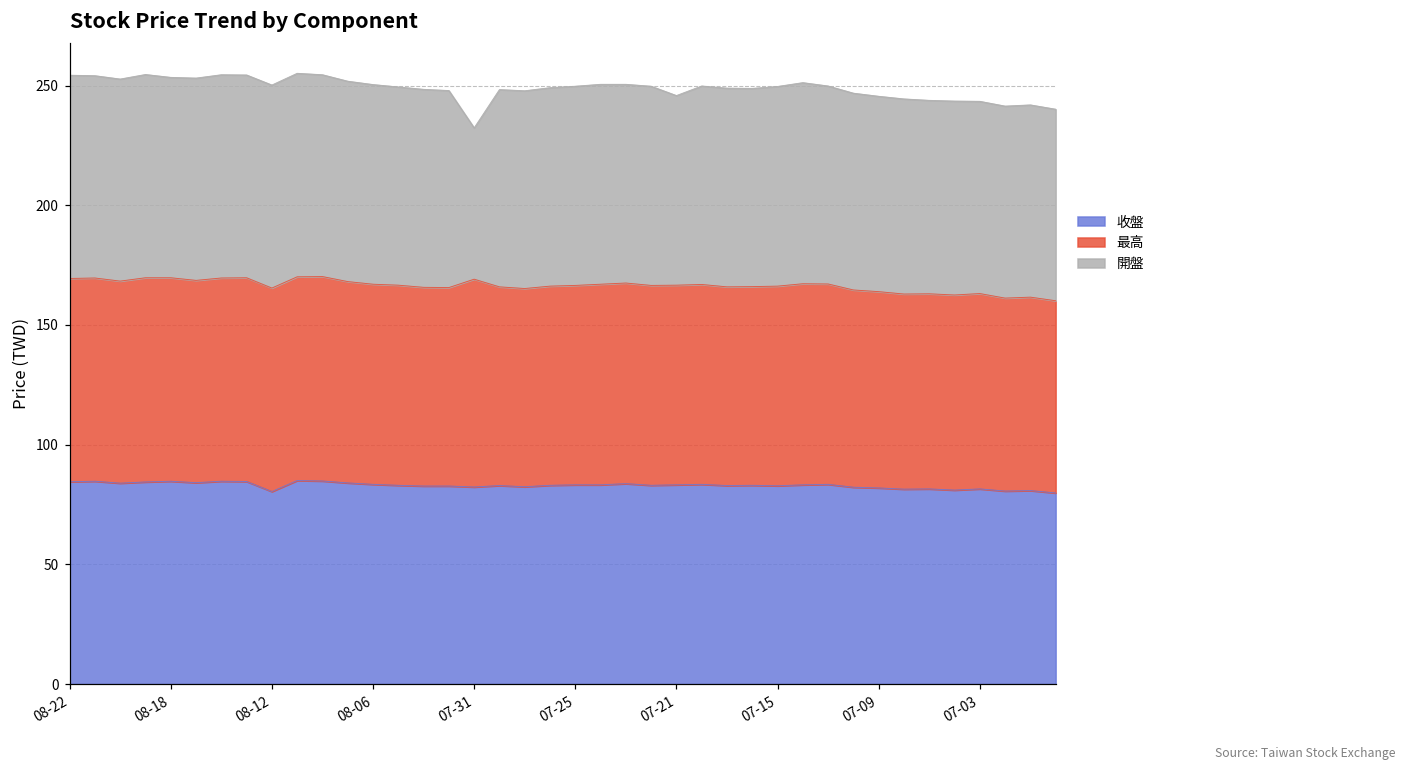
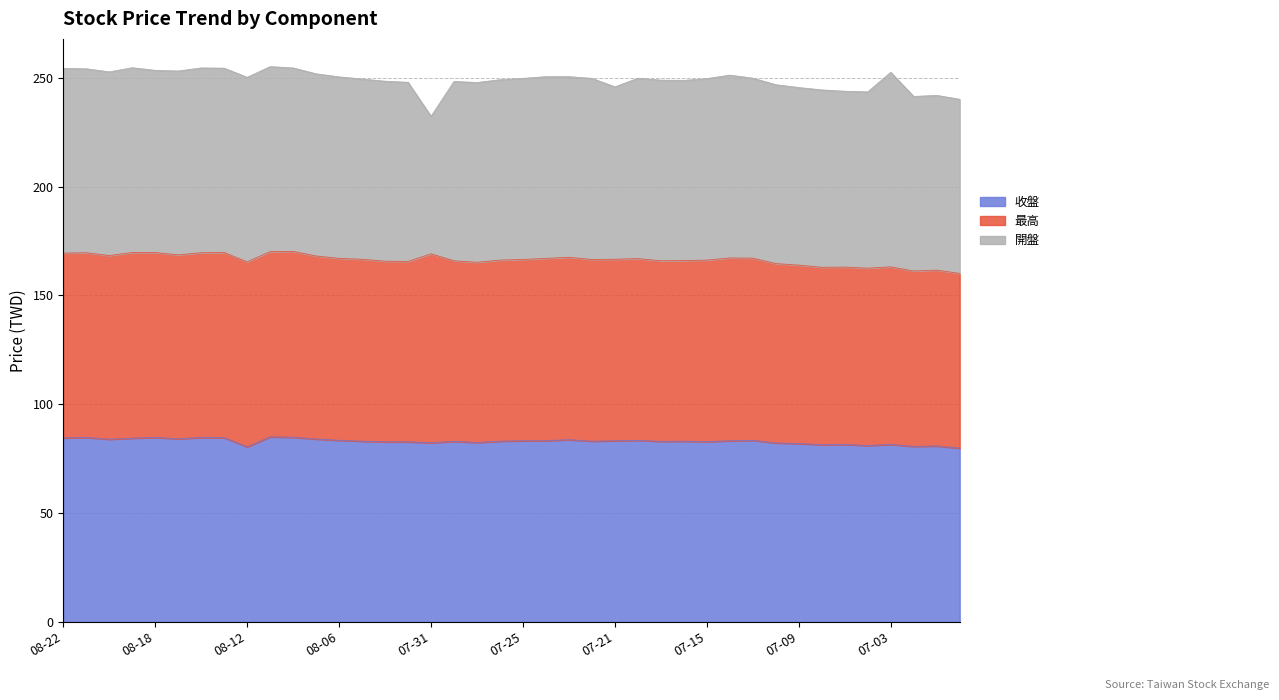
開盤, 07-03: 80 -> 89
